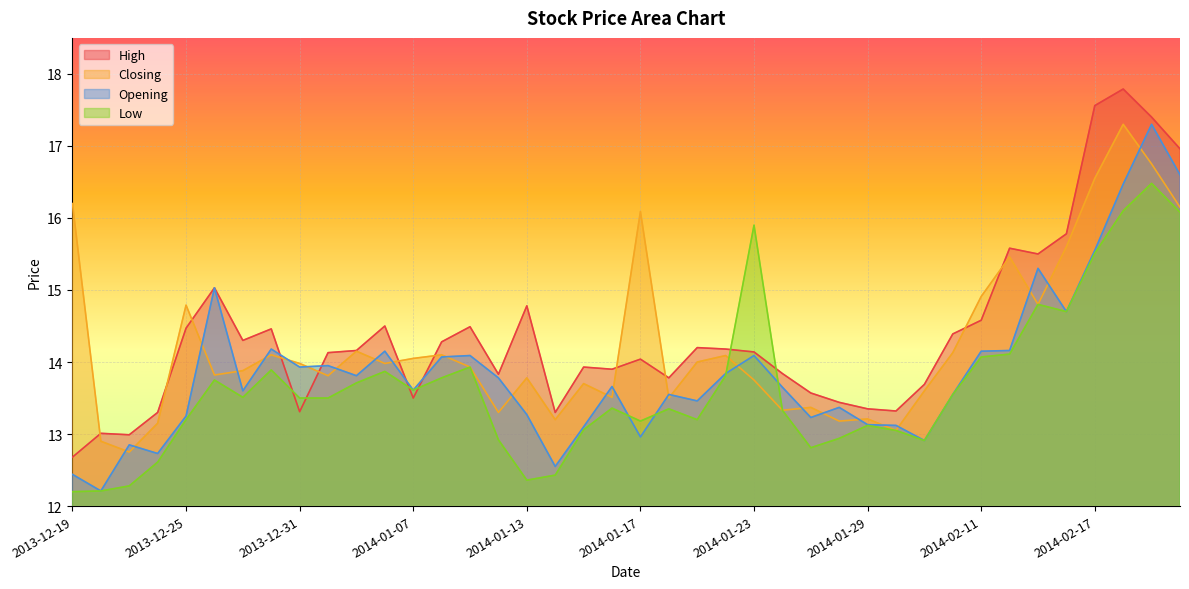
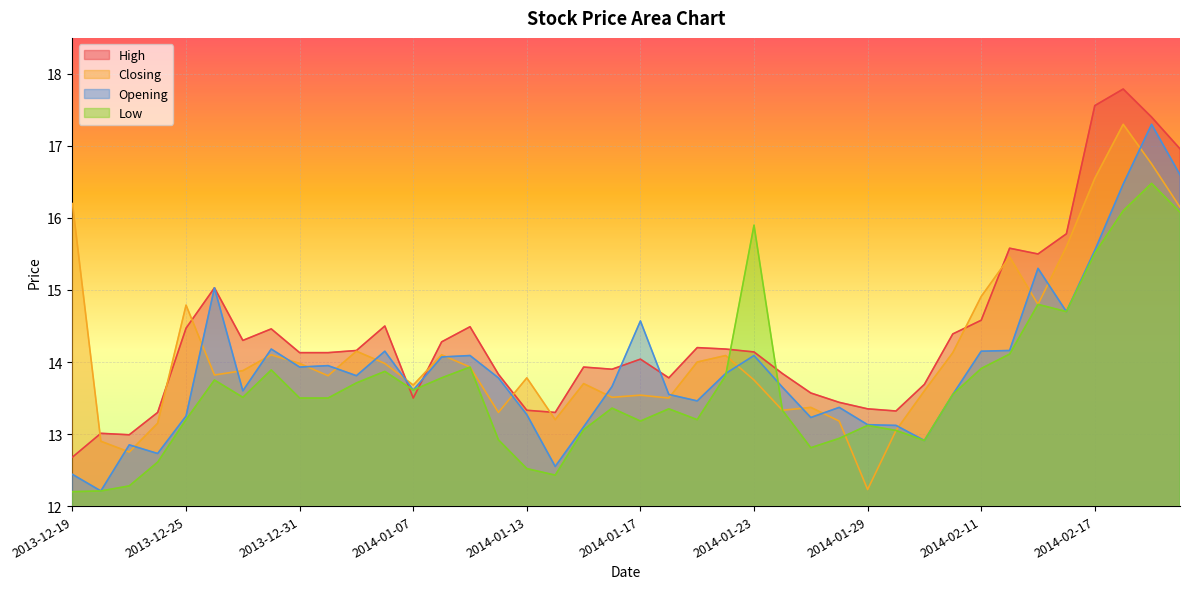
High, 2013-12-31: 13.3 -> 14.1
Closing, 2014-01-07: 14.1 -> 13.7
High, 2014-01-13: 14.8 -> 13.3
Low, 2014-01-13: 12.4 -> 12.5
Closing, 2014-01-17: 16.1 -> 13.5
Opening, 2014-01-17: 13.0 -> 14.6
Closing, 2014-01-29: 13.2 -> 12.2
Low, 2014-02-11: 14.1 -> 13.9
